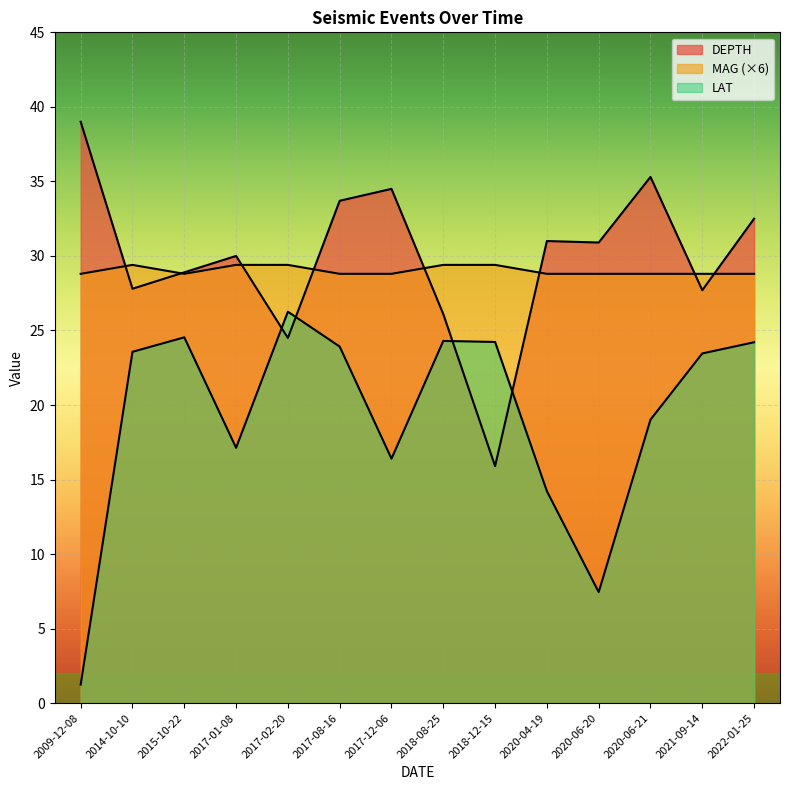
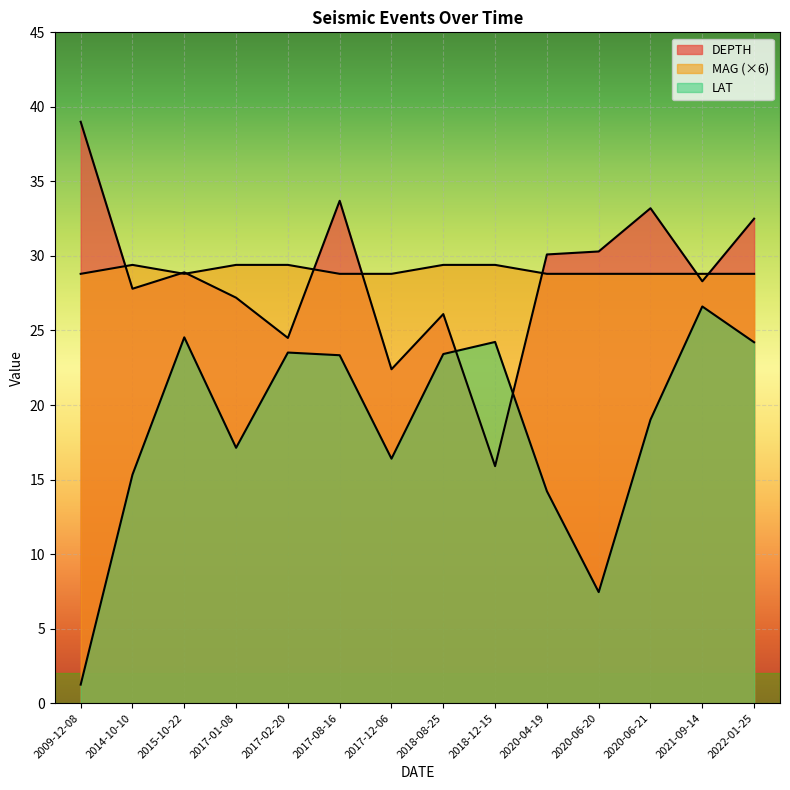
LAT, 2014-10-10: 23.6 -> 15.3
DEPTH, 2017-01-08: 30.0 -> 27.2
LAT, 2017-02-20: 26.3 -> 23.5
LAT, 2017-08-16: 23.9 -> 23.3
DEPTH, 2017-12-06: 34.5 -> 22.4
LAT, 2018-08-25: 24.3 -> 23.4
DEPTH, 2020-04-19: 31.0 -> 30.1
DEPTH, 2020-06-20: 30.9 -> 30.3
DEPTH, 2020-06-21: 35.3 -> 33.2
DEPTH, 2021-09-14: 27.7 -> 28.3
LAT, 2021-09-14: 23.5 -> 26.6
